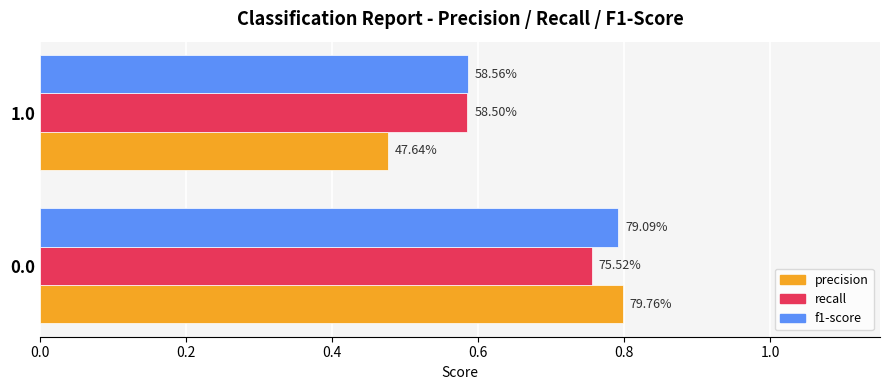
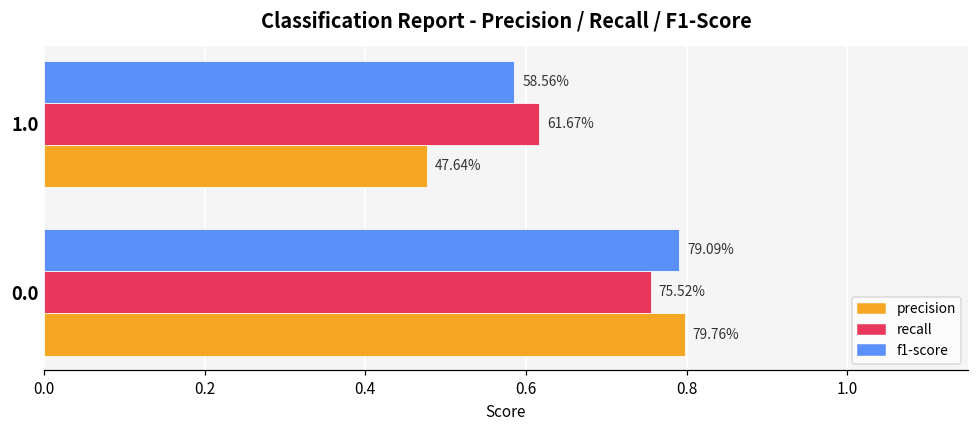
recall, 1.0: 58.50% -> 61.67%
